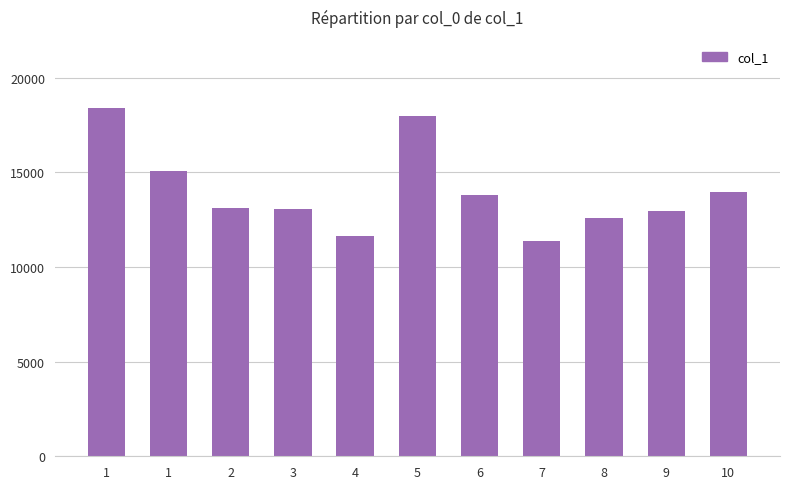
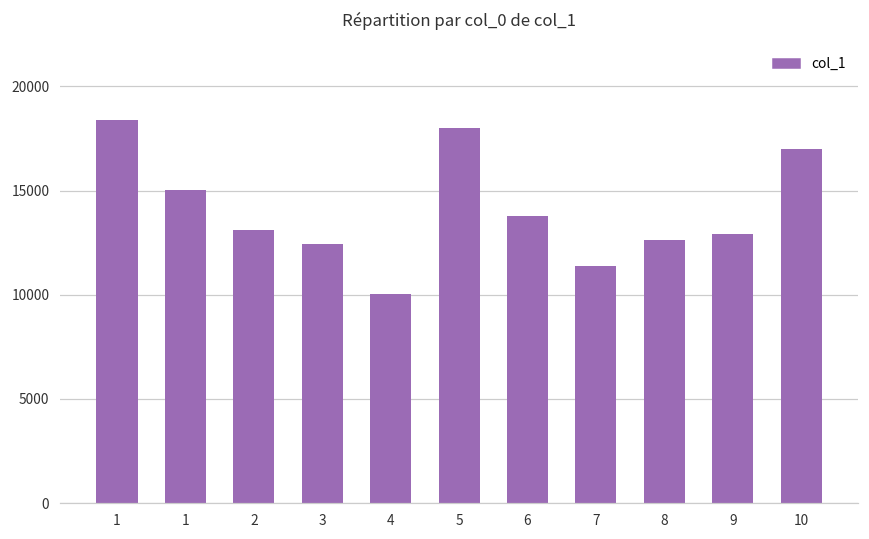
3: 13100 -> 12400
4: 11600 -> 10000
10: 14000 -> 17000
